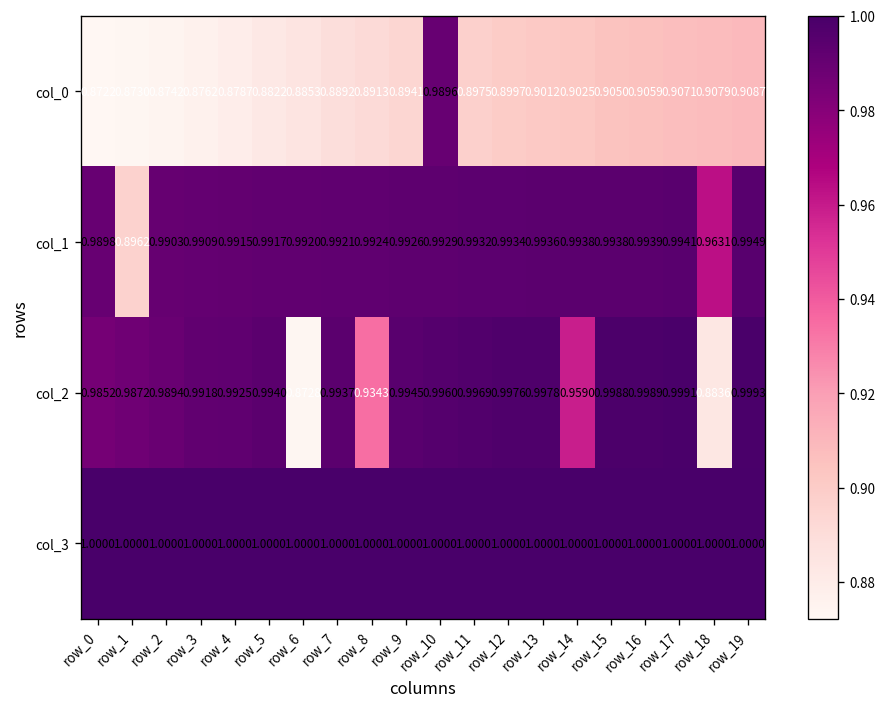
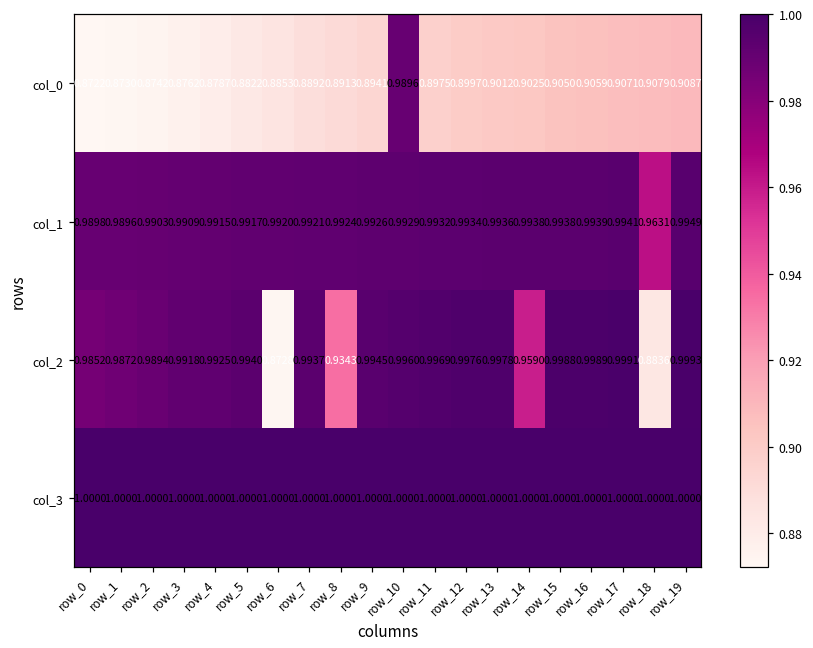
col_1, row_1: 0.8962 -> 0.9896
